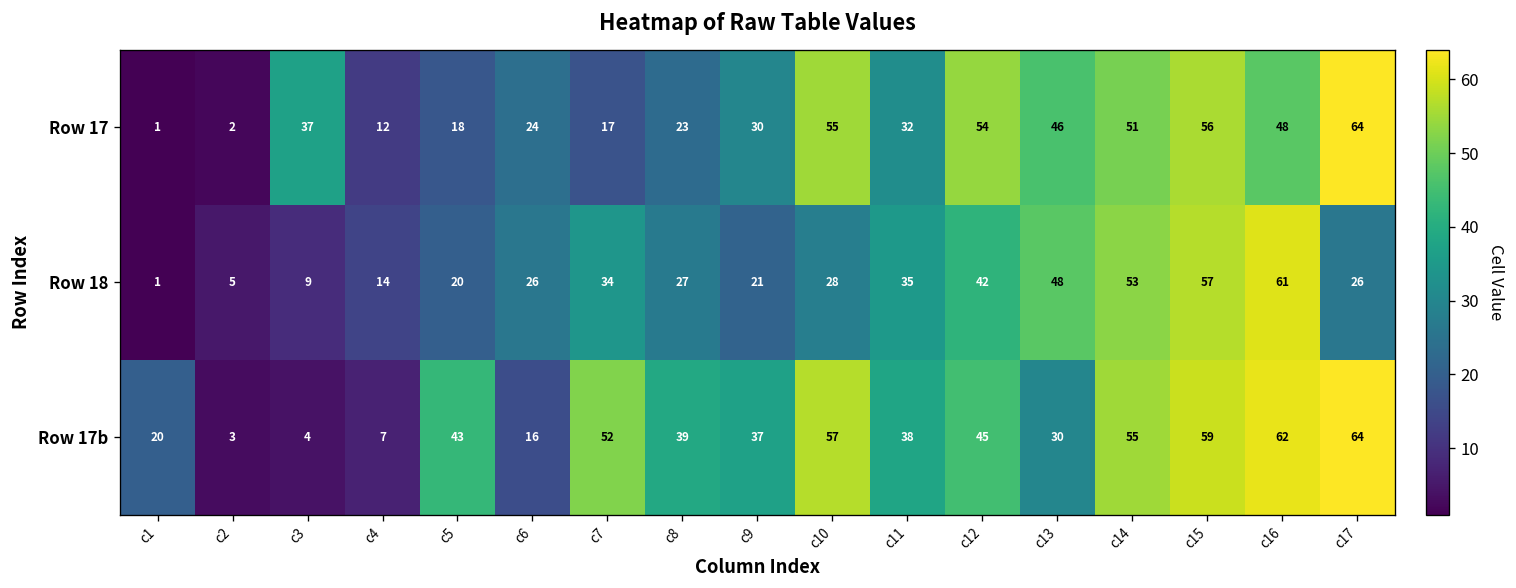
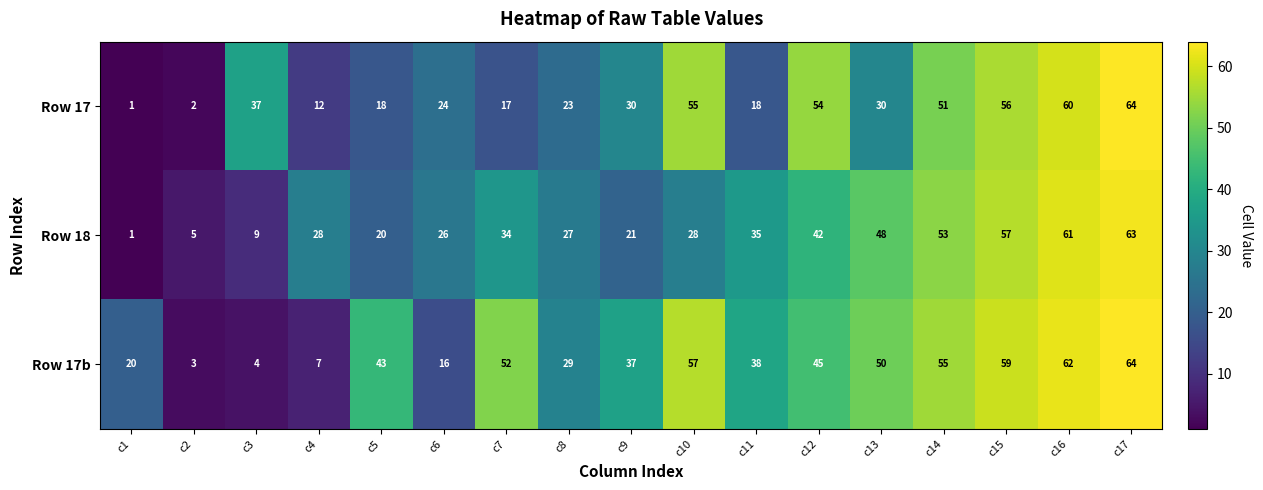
Row 17, c11: 32 -> 18
Row 17, c13: 46 -> 30
Row 17, c16: 48 -> 60
Row 18, c4: 14 -> 28
Row 18, c17: 26 -> 63
Row 17b, c8: 39 -> 29
Row 17b, c13: 30 -> 50
